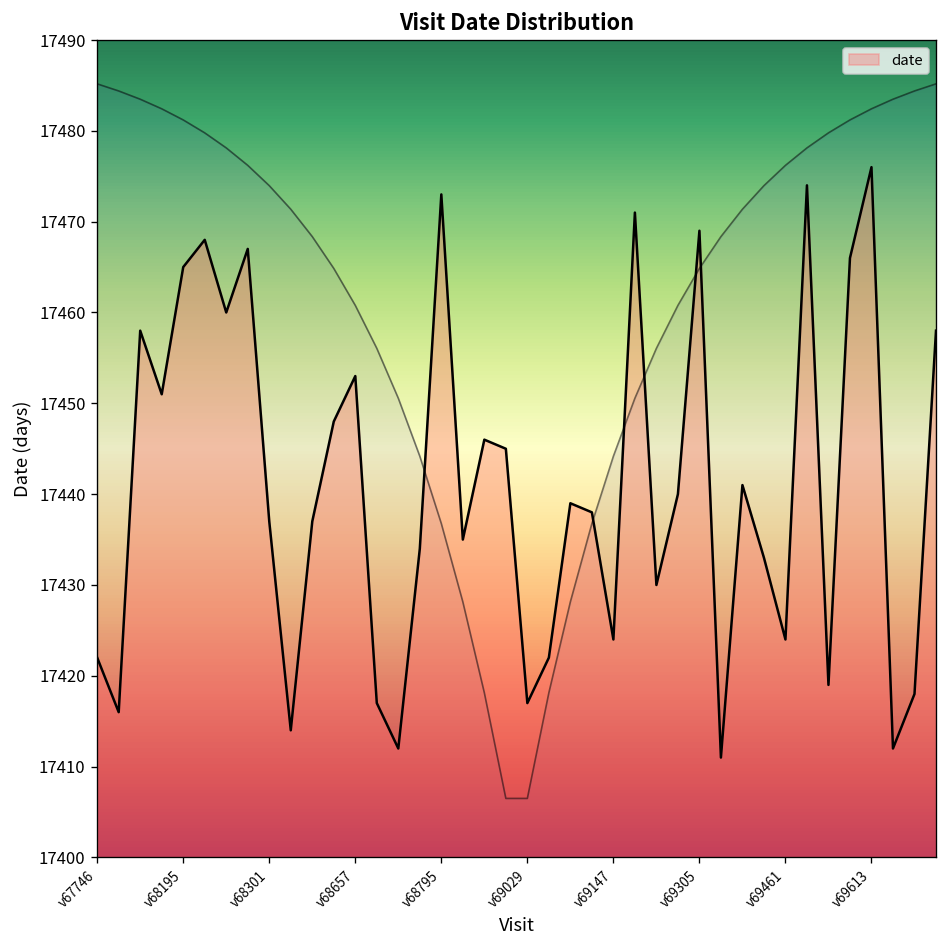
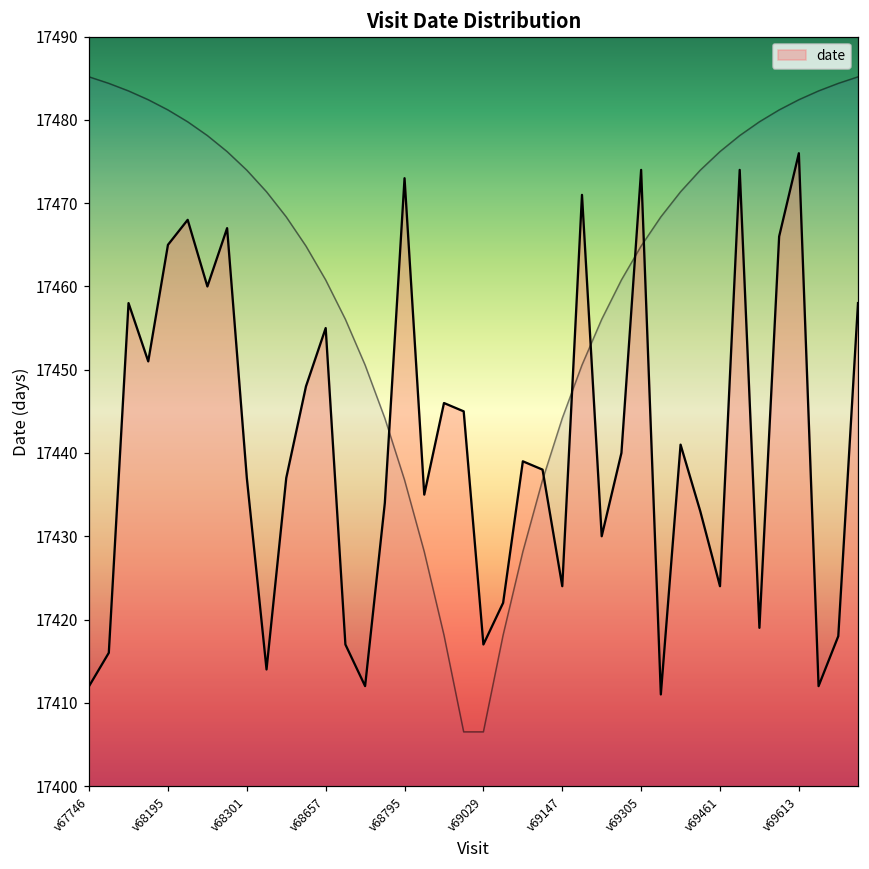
date, v67746: 17422 -> 17412
date, v68657: 17453 -> 17455
date, v69305: 17469 -> 17474
